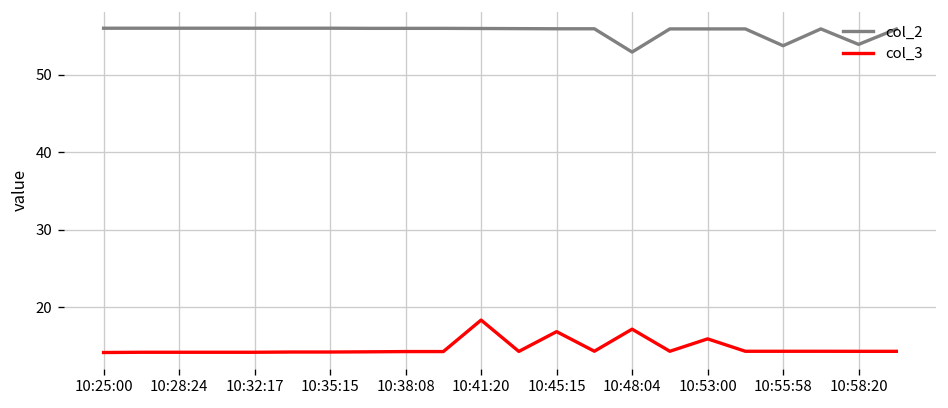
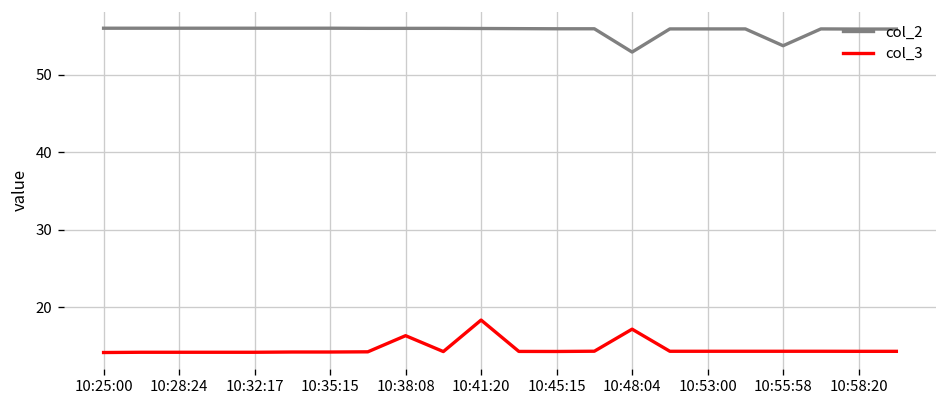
col_3, 10:38:08: 14 -> 16
col_3, 10:45:15: 17 -> 14
col_3, 10:53:00: 16 -> 14
col_2, 10:58:20: 54 -> 56
